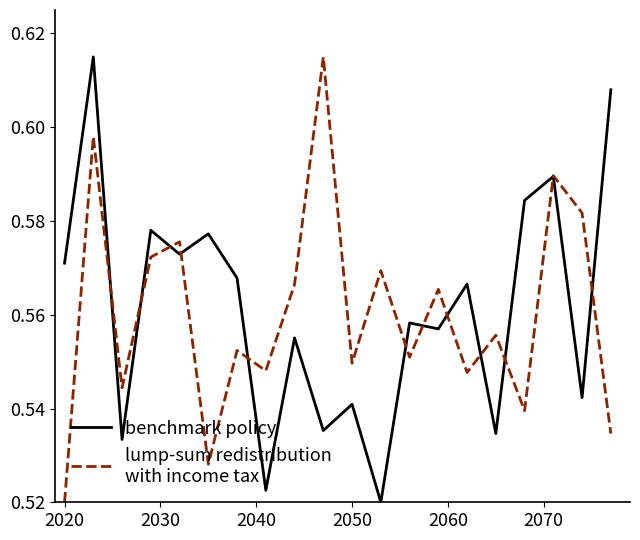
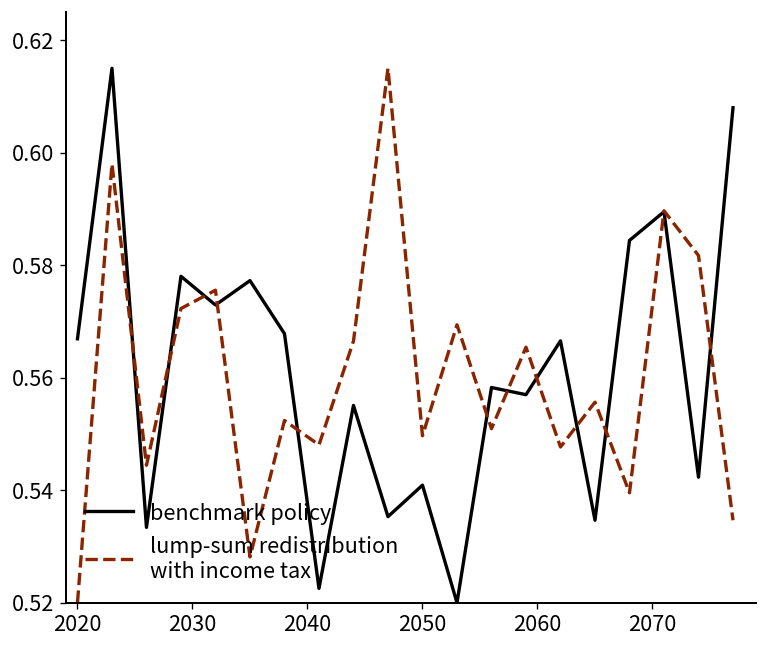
benchmark policy, 2020: 0.571 -> 0.567
